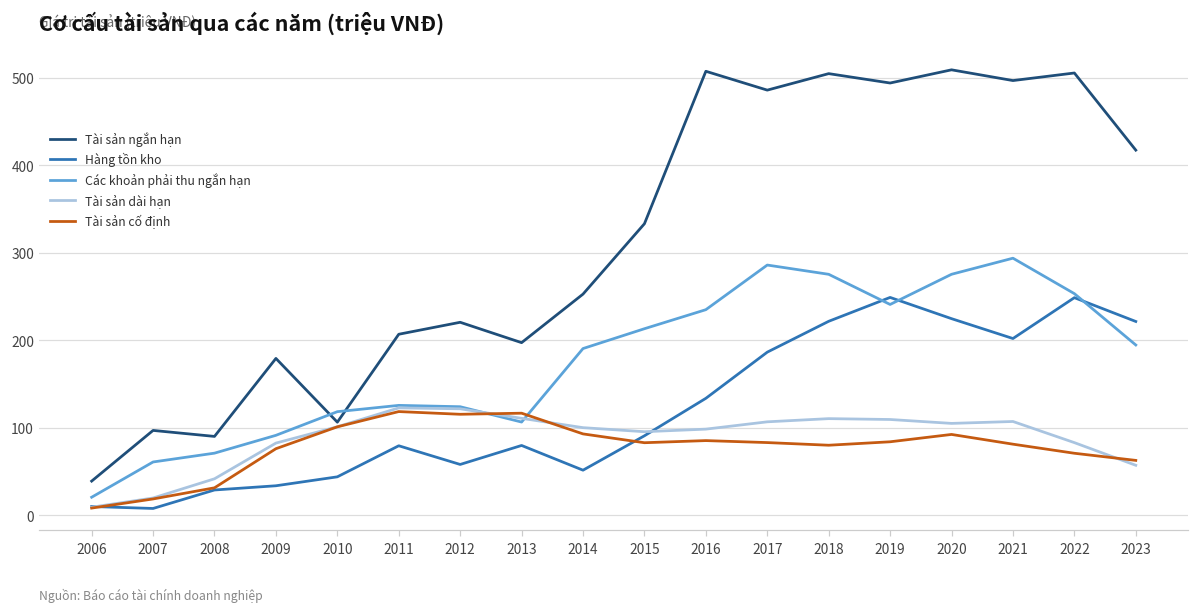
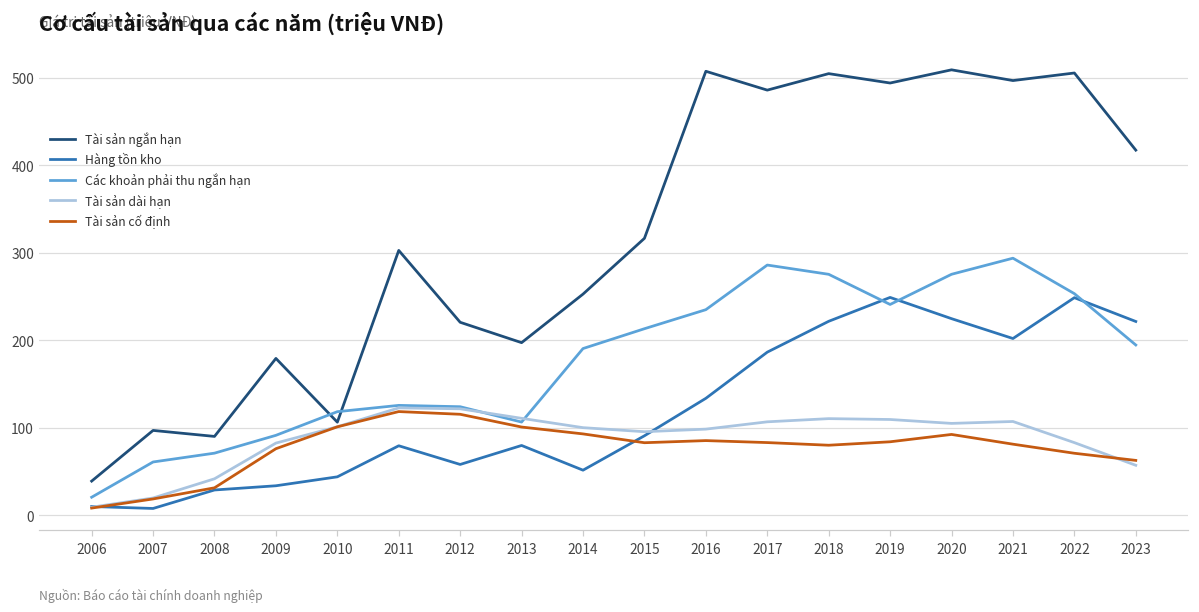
Tài sản ngắn hạn, 2011: 210 -> 300
Tài sản cố định, 2013: 120 -> 100
Tài sản ngắn hạn, 2015: 330 -> 320
